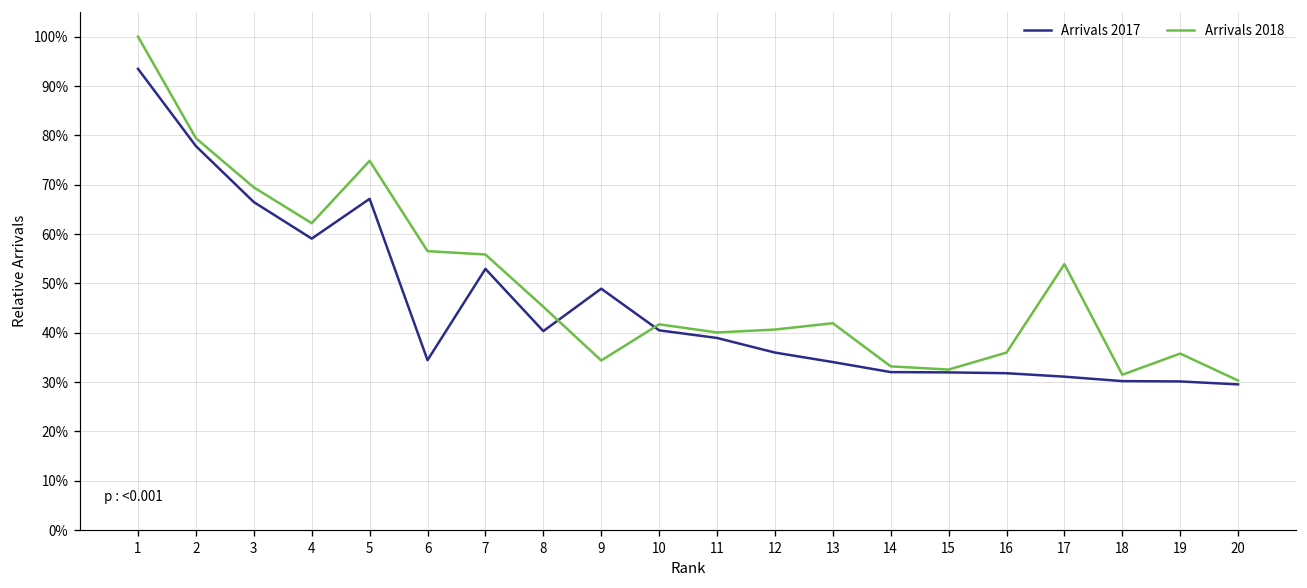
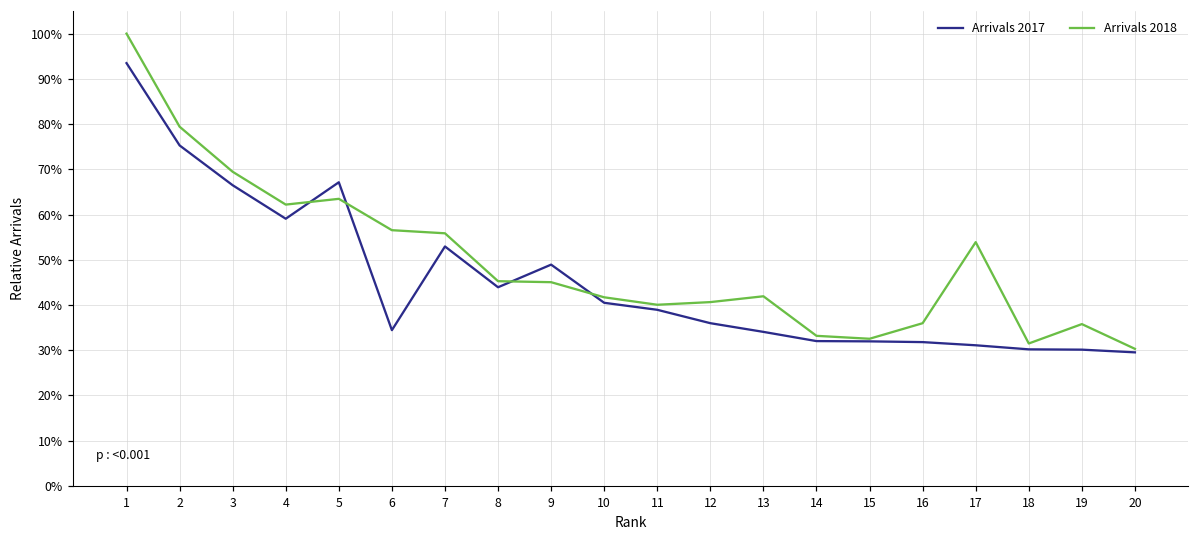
Arrivals 2017, 2: 78% -> 75%
Arrivals 2018, 5: 75% -> 63%
Arrivals 2017, 8: 40% -> 44%
Arrivals 2018, 9: 34% -> 45%
